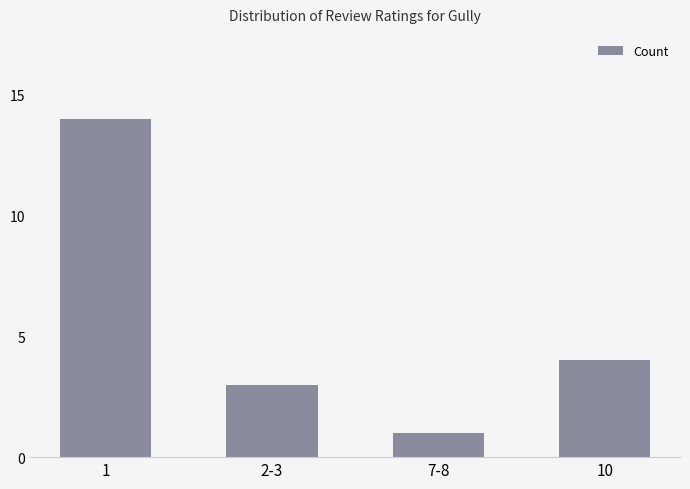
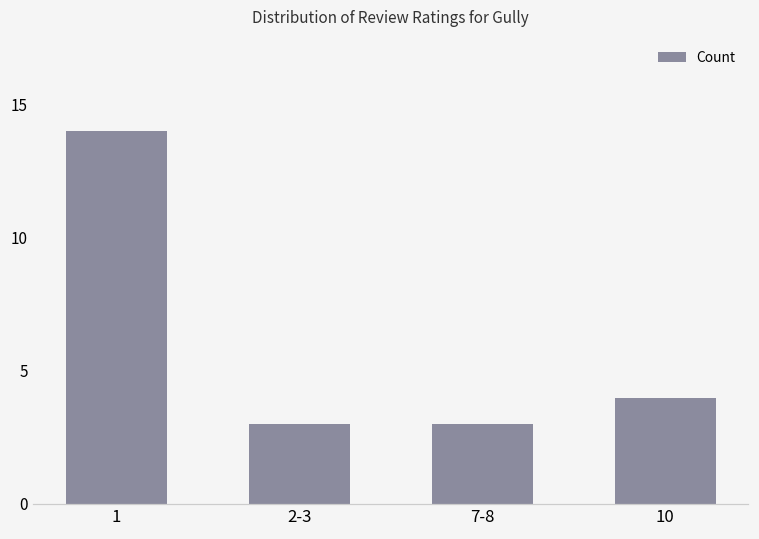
7-8: 1 -> 3
